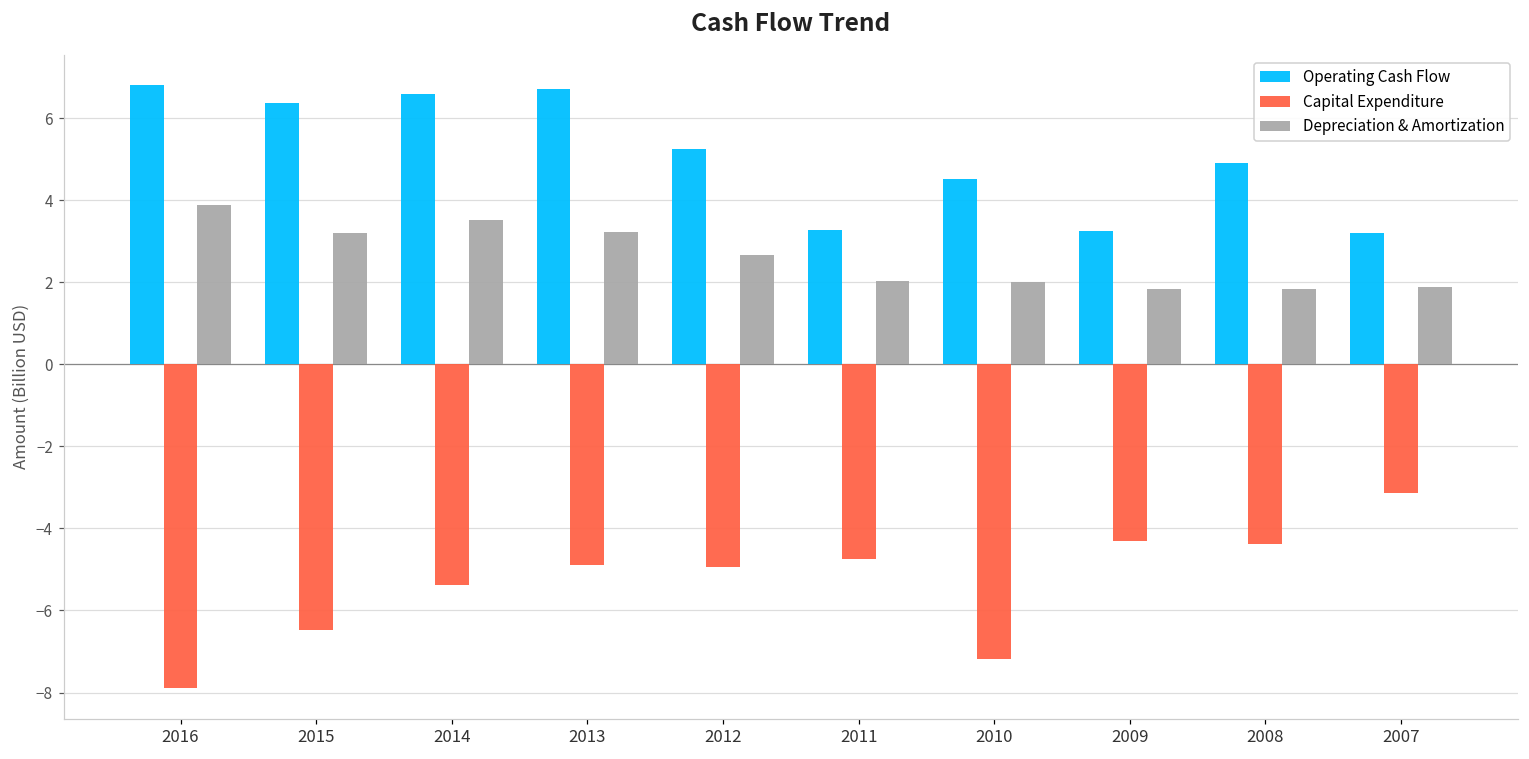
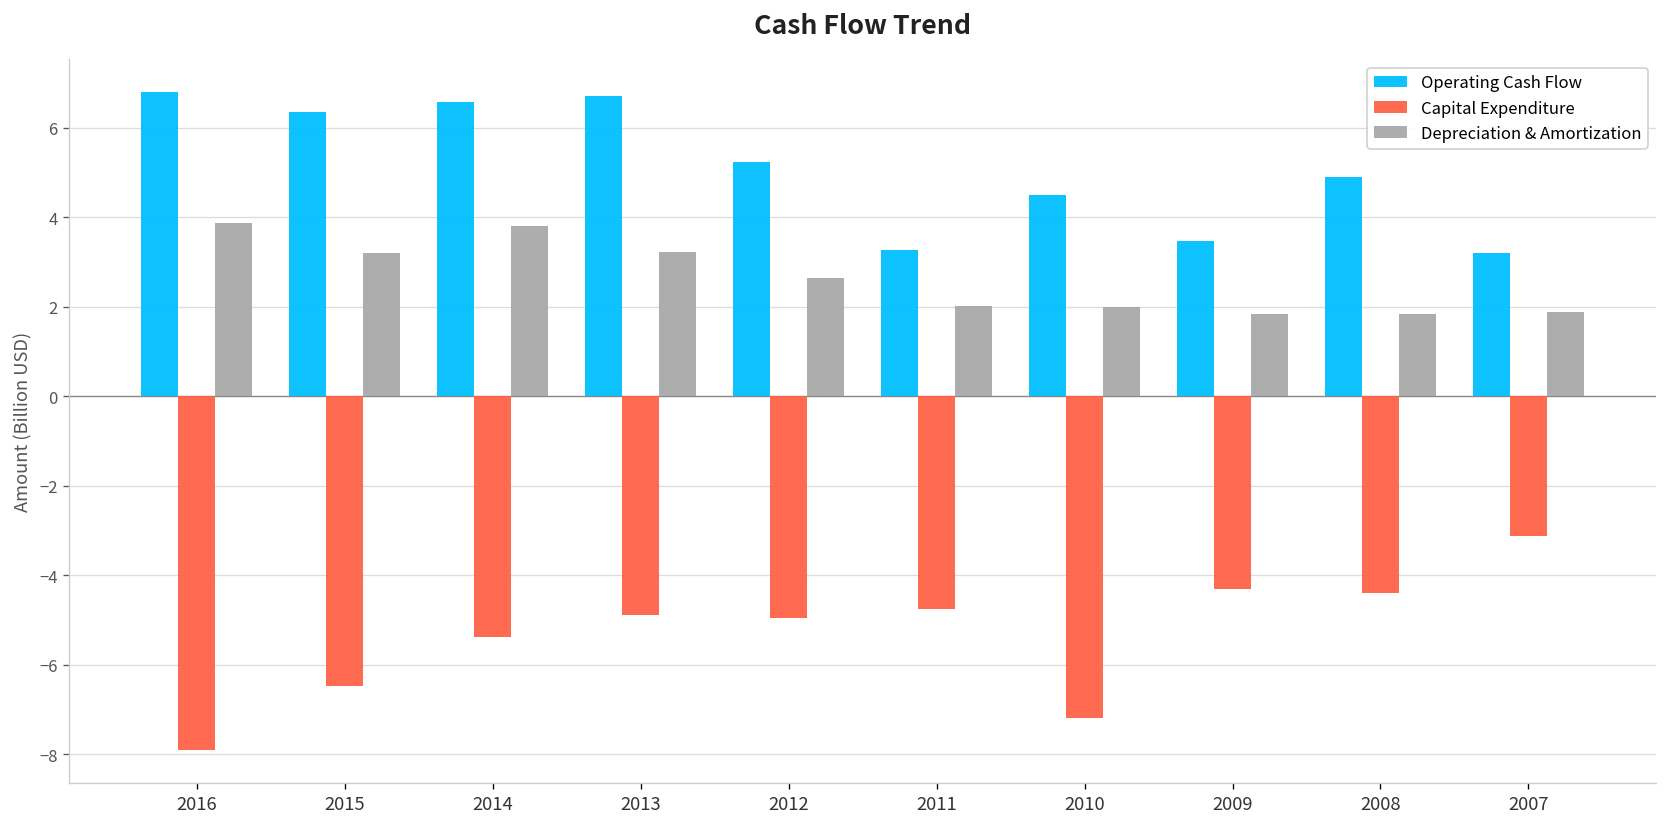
Depreciation & Amortization, 2014: 3.5 -> 3.8
Operating Cash Flow, 2009: 3.2 -> 3.5
